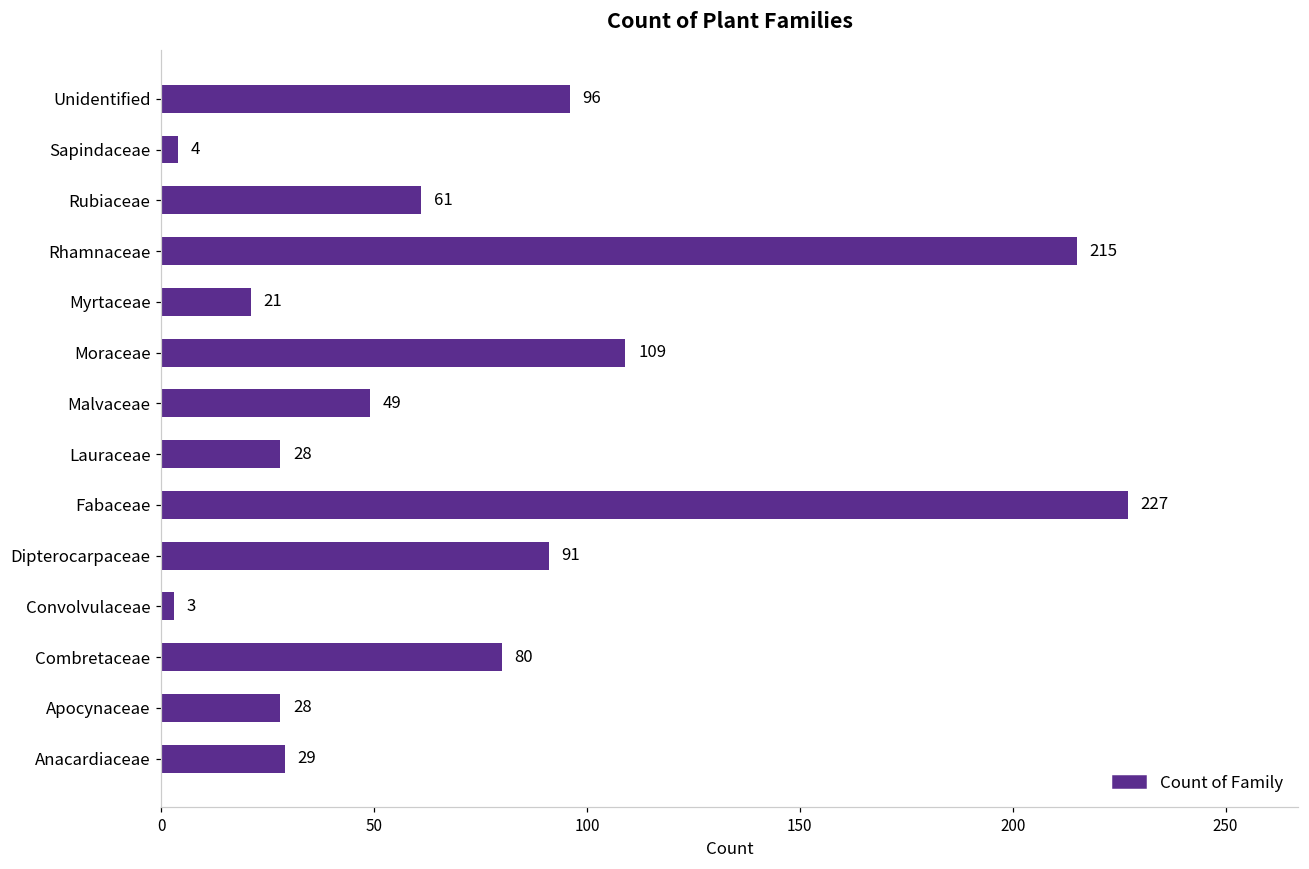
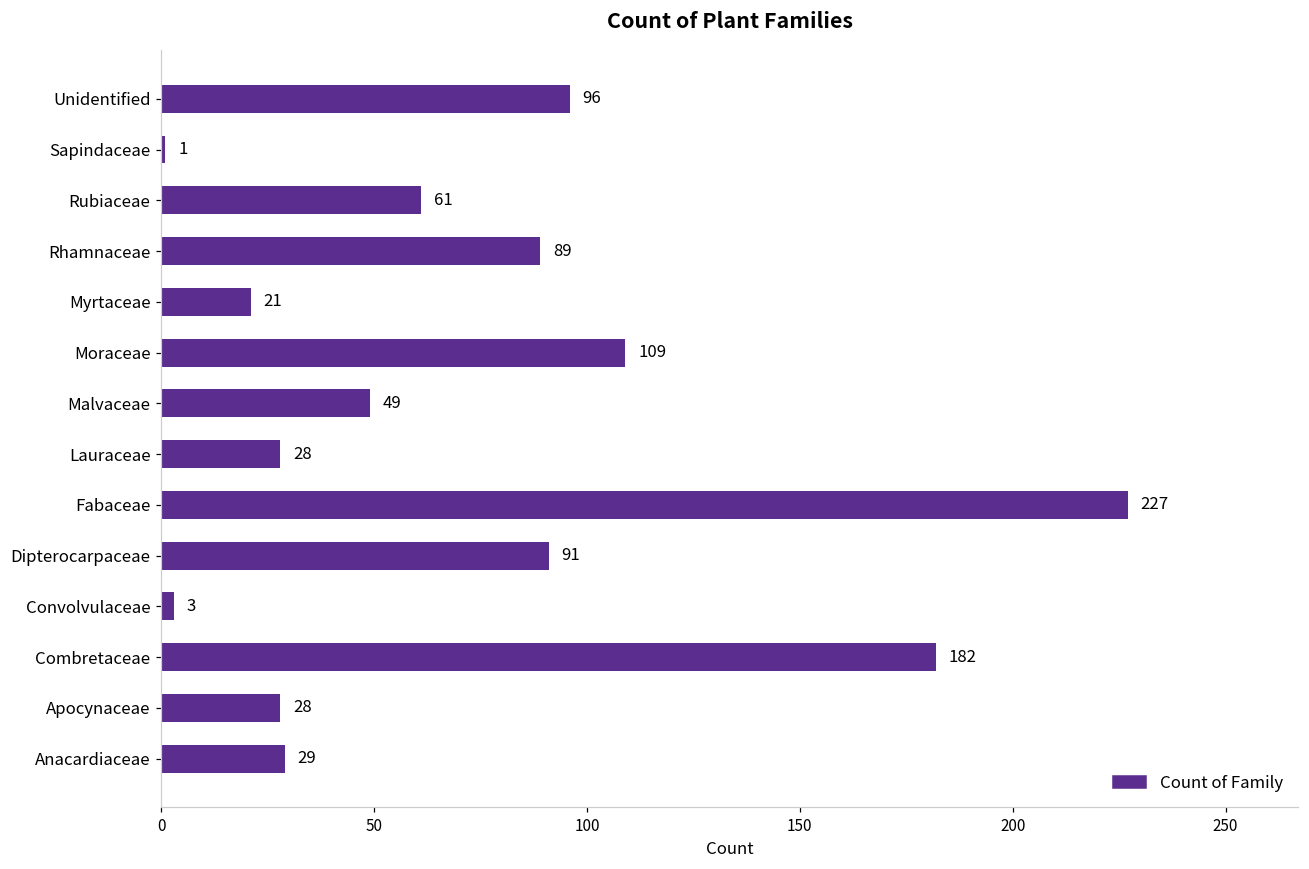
Sapindaceae: 4 -> 1
Rhamnaceae: 215 -> 89
Combretaceae: 80 -> 182
